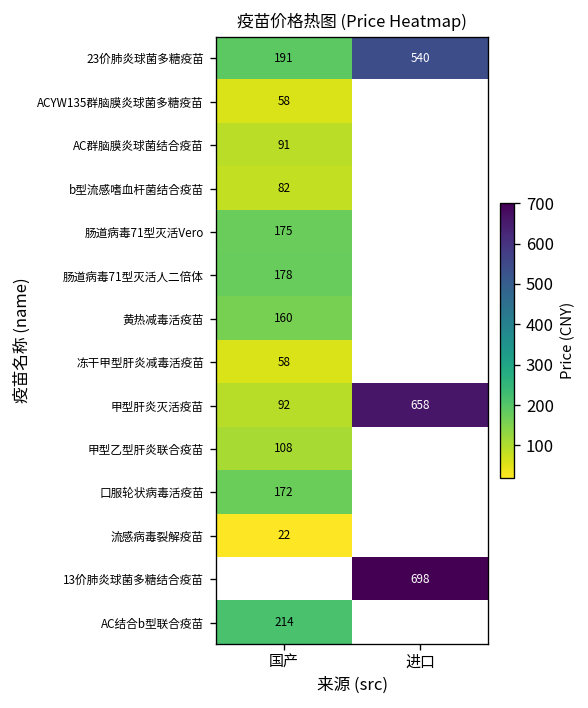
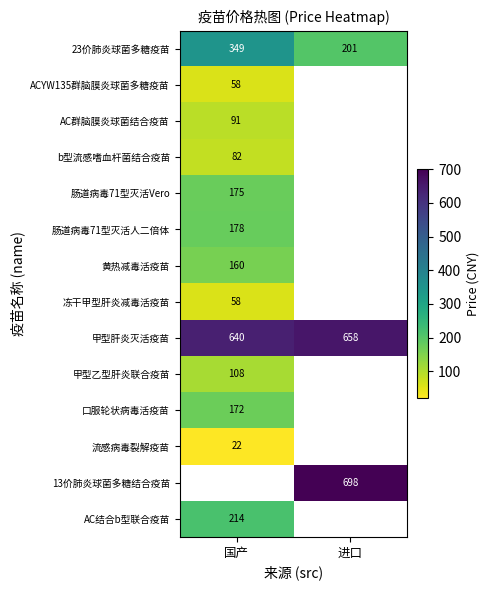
23价肺炎球菌多糖疫苗, 国产: 191 -> 349
23价肺炎球菌多糖疫苗, 进口: 540 -> 201
甲型肝炎灭活疫苗, 国产: 92 -> 640
